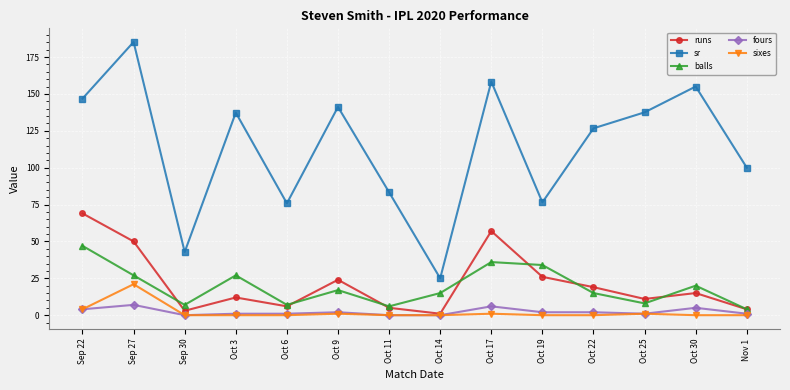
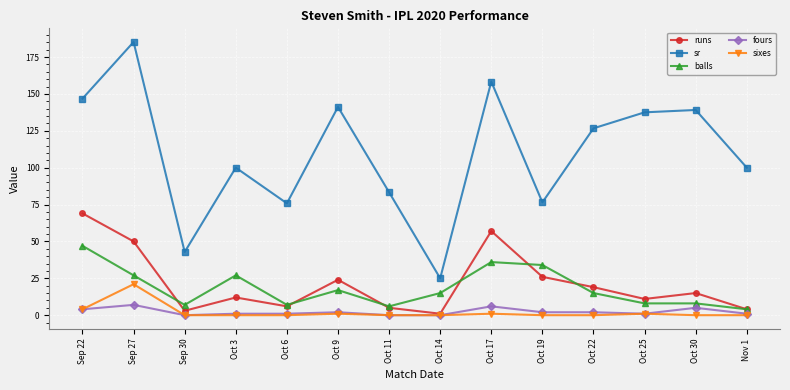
sr, Oct 3: 137 -> 100
sr, Oct 30: 155 -> 139
balls, Oct 30: 20 -> 8
